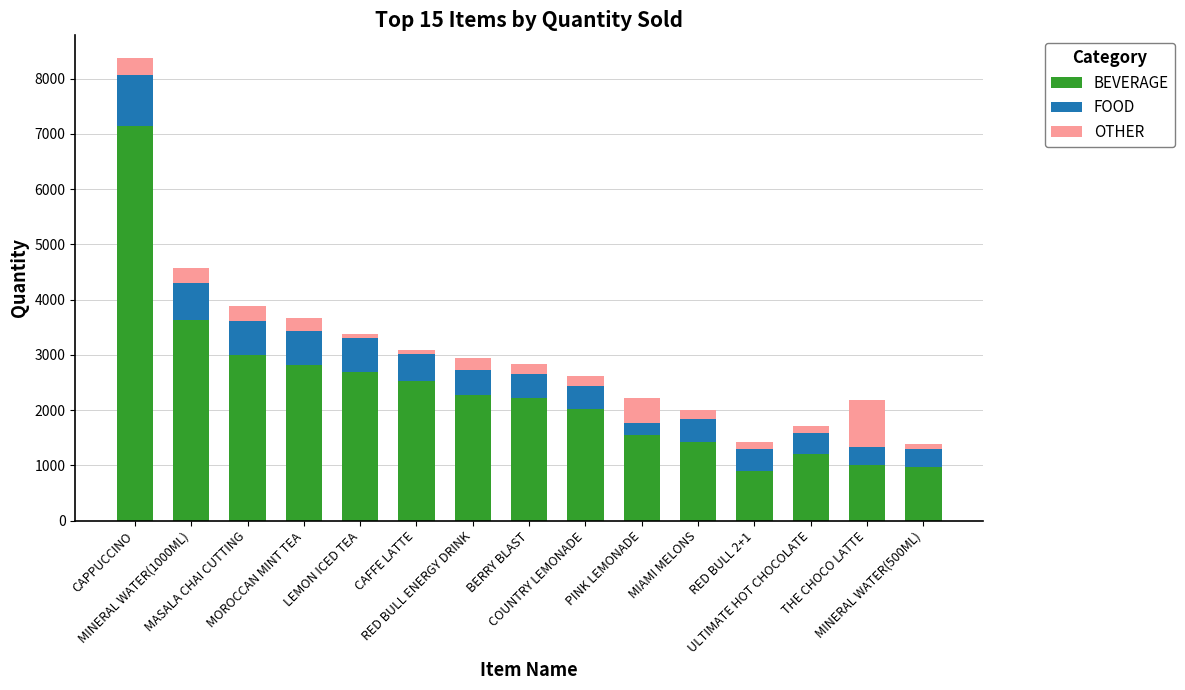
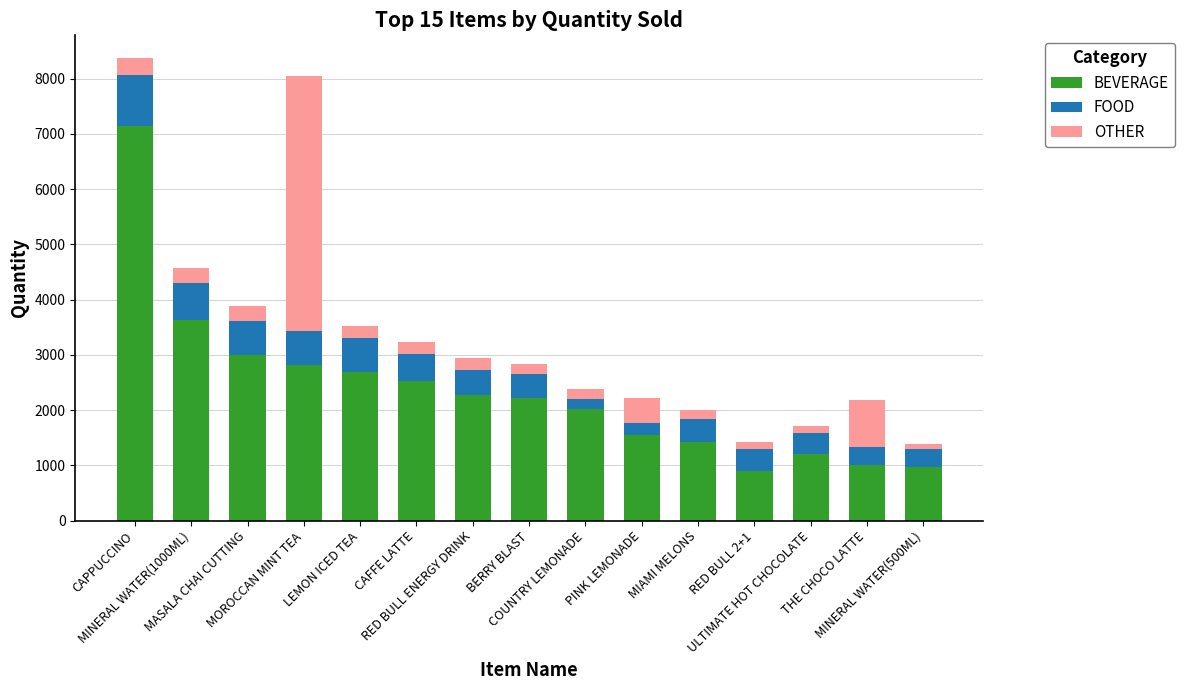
OTHER, MOROCCAN MINT TEA: 200 -> 4600
OTHER, LEMON ICED TEA: 100 -> 200
OTHER, CAFFE LATTE: 100 -> 200
FOOD, COUNTRY LEMONADE: 400 -> 200
